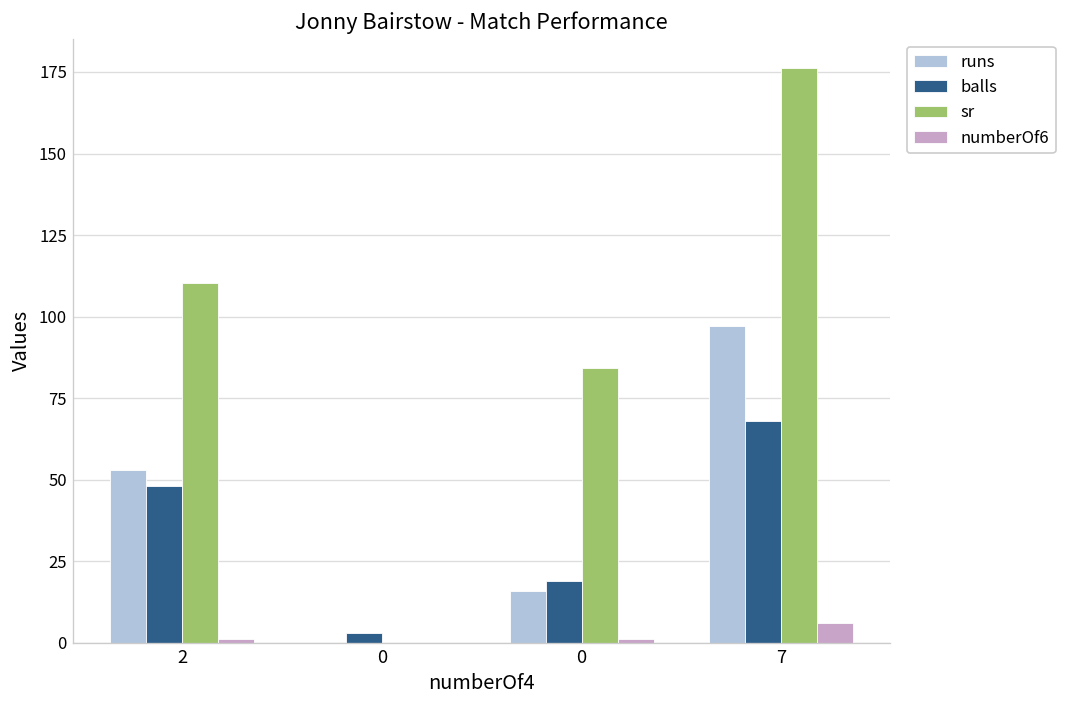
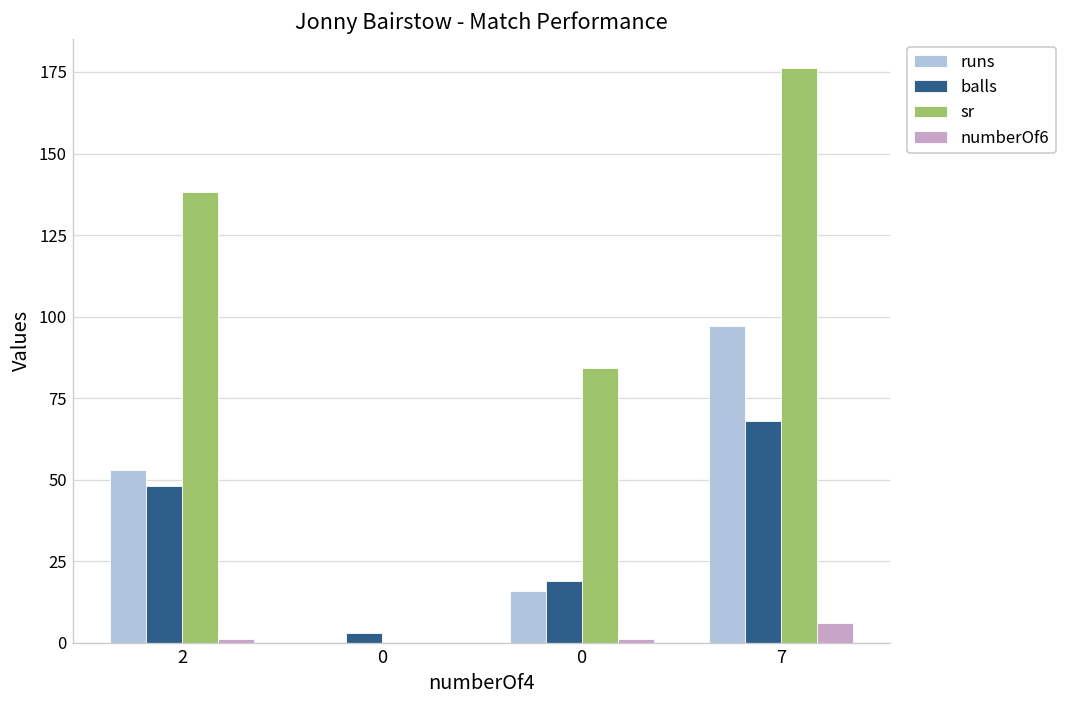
sr, 2: 110 -> 138
